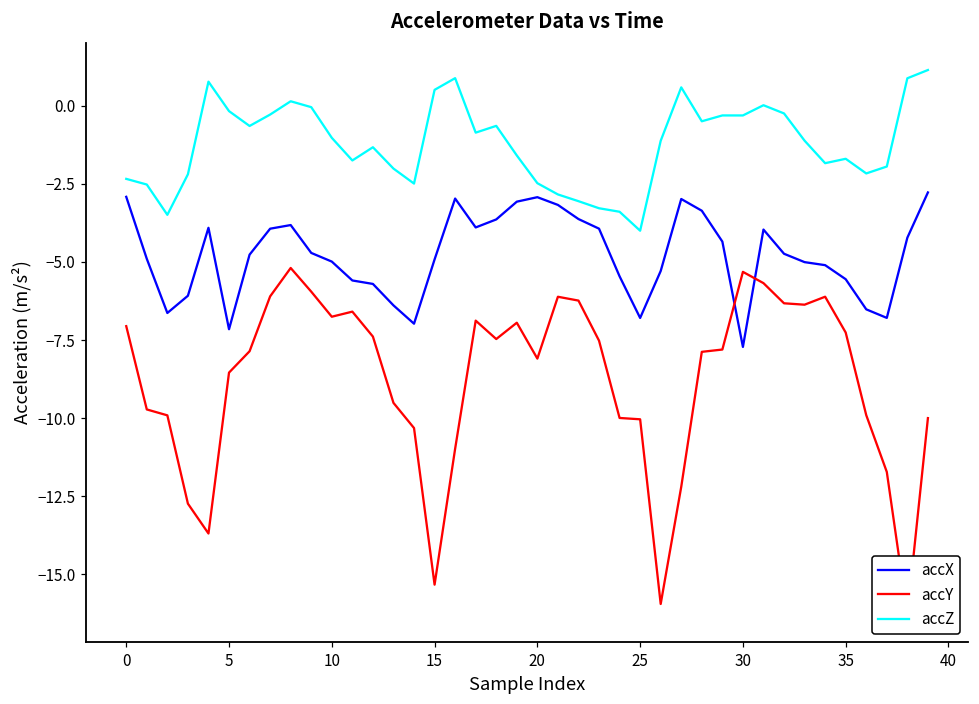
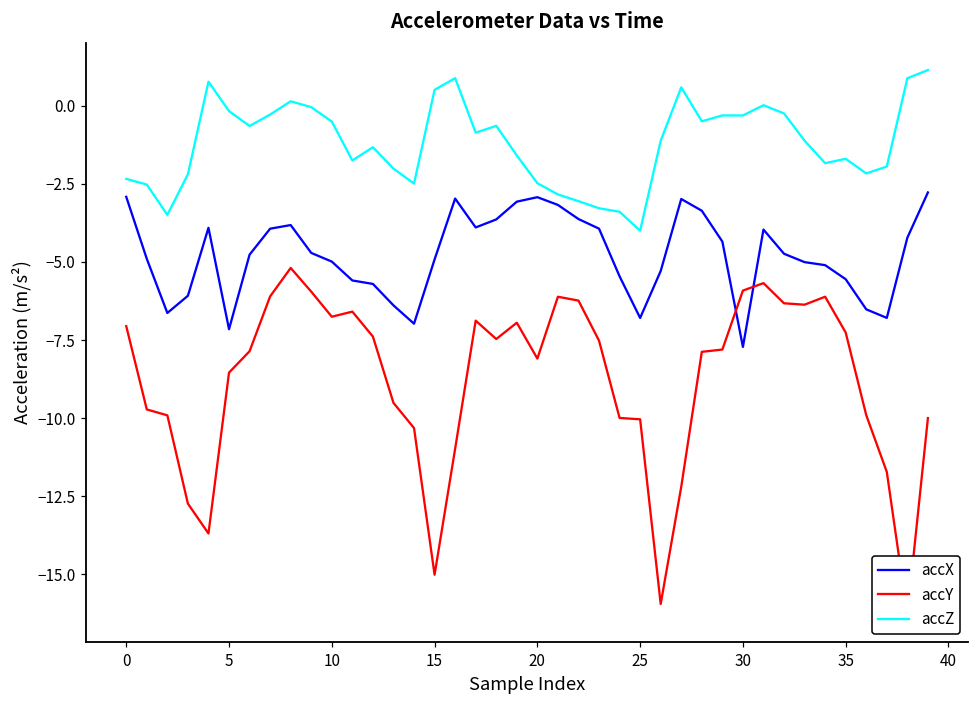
accZ, 10: -1.0 -> -0.5
accY, 15: -15.3 -> -15.0
accY, 30: -5.3 -> -5.9
